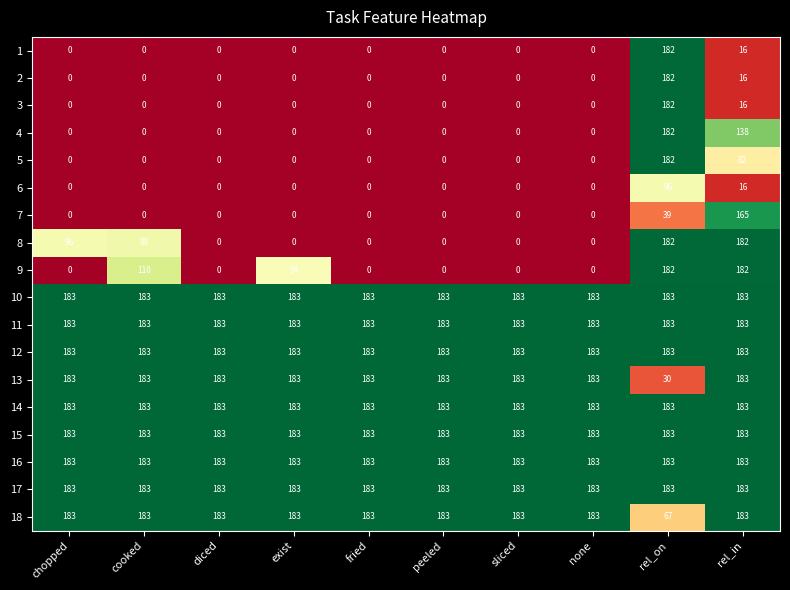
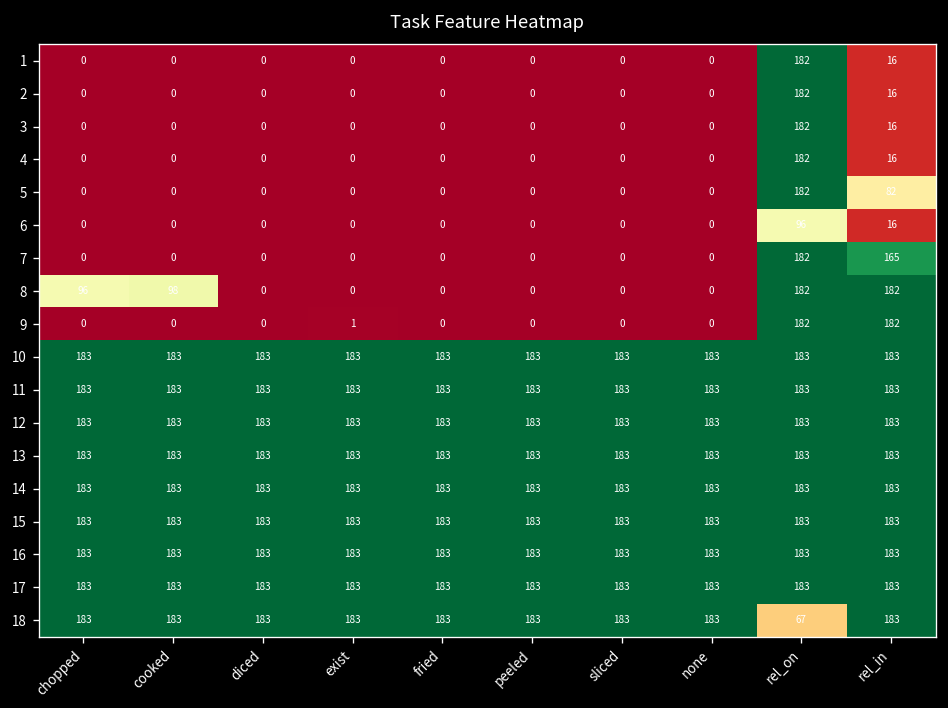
4, rel_in: 138 -> 16
7, rel_on: 39 -> 182
9, cooked: 110 -> 0
9, exist: 94 -> 1
13, rel_on: 30 -> 183
